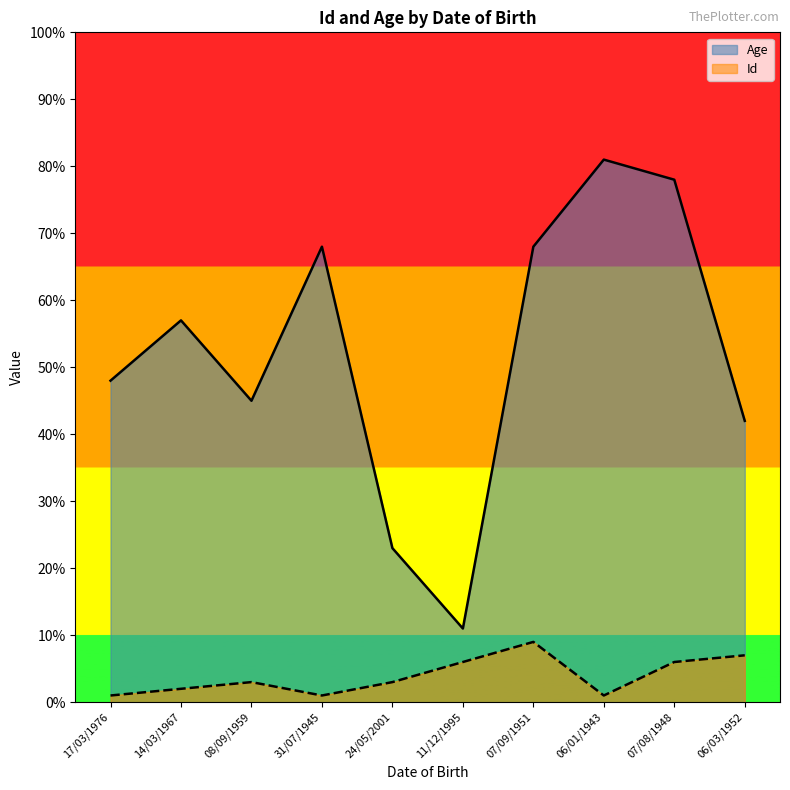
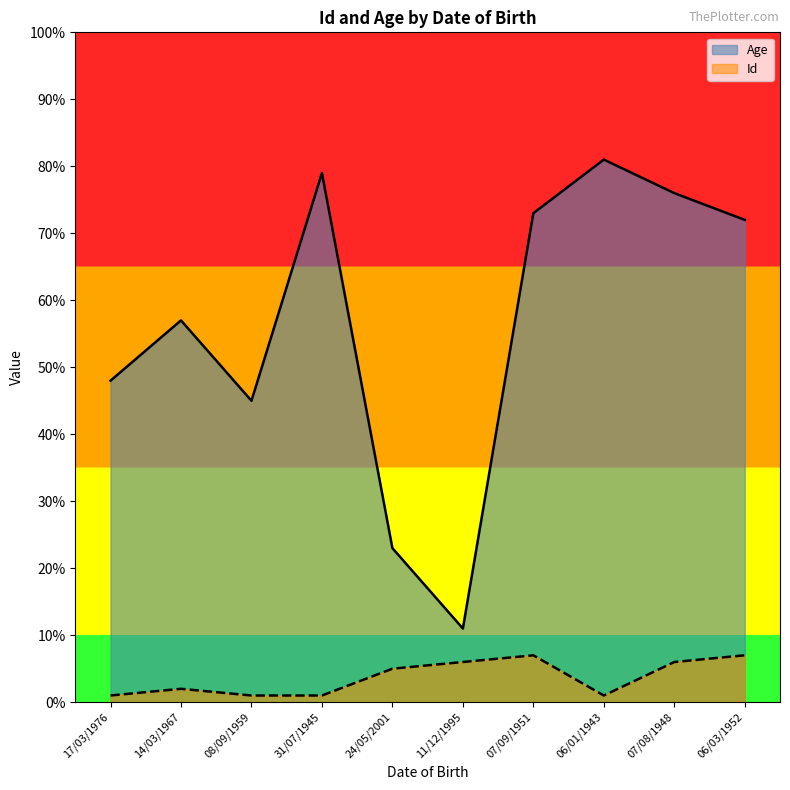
Id, 08/09/1959: 3% -> 1%
Age, 31/07/1945: 68% -> 79%
Id, 24/05/2001: 3% -> 5%
Age, 07/09/1951: 68% -> 73%
Id, 07/09/1951: 9% -> 7%
Age, 07/08/1948: 78% -> 76%
Age, 06/03/1952: 42% -> 72%
